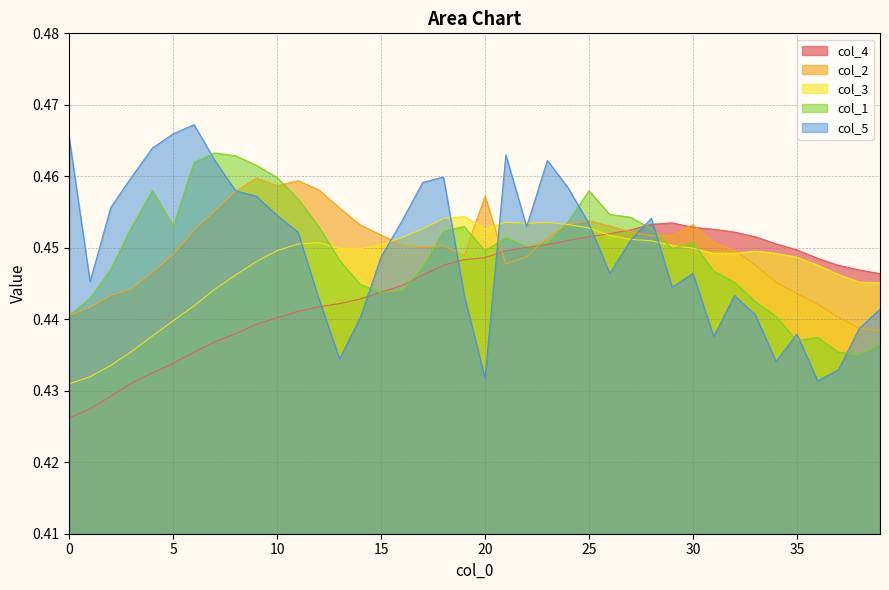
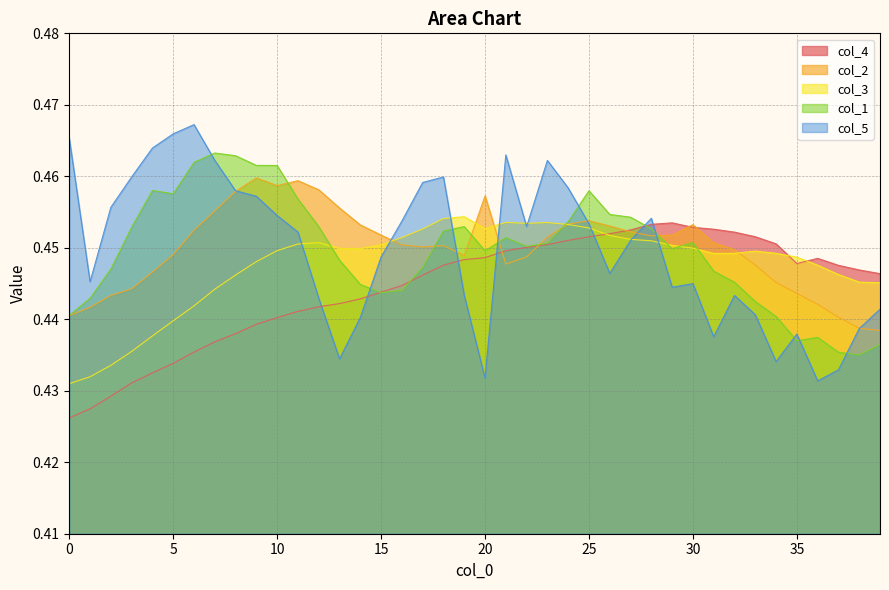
col_1, 5: 0.453 -> 0.458
col_1, 10: 0.460 -> 0.462
col_5, 30: 0.446 -> 0.445
col_4, 35: 0.450 -> 0.448
